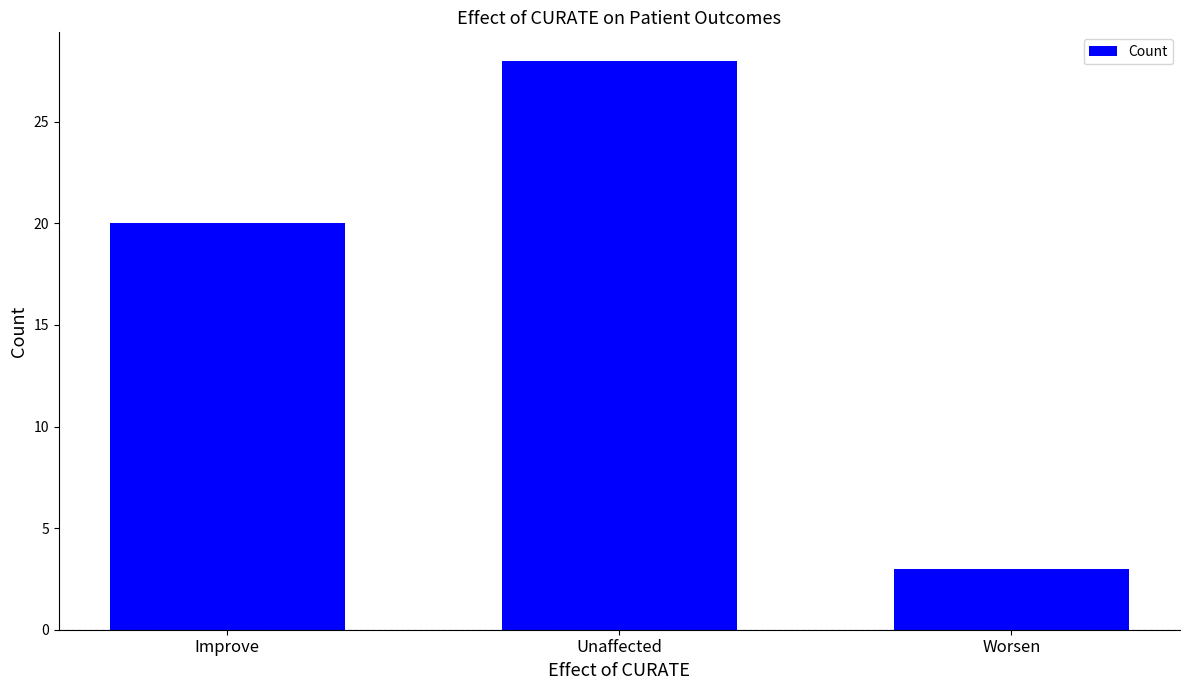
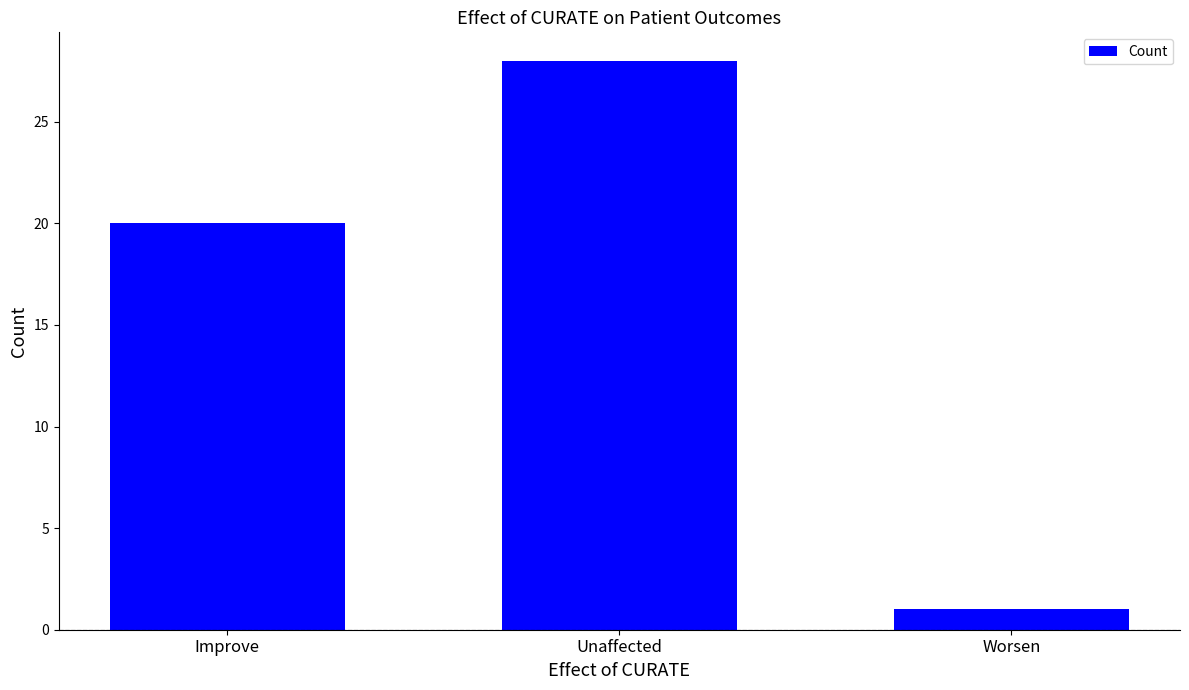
Worsen: 3 -> 1
